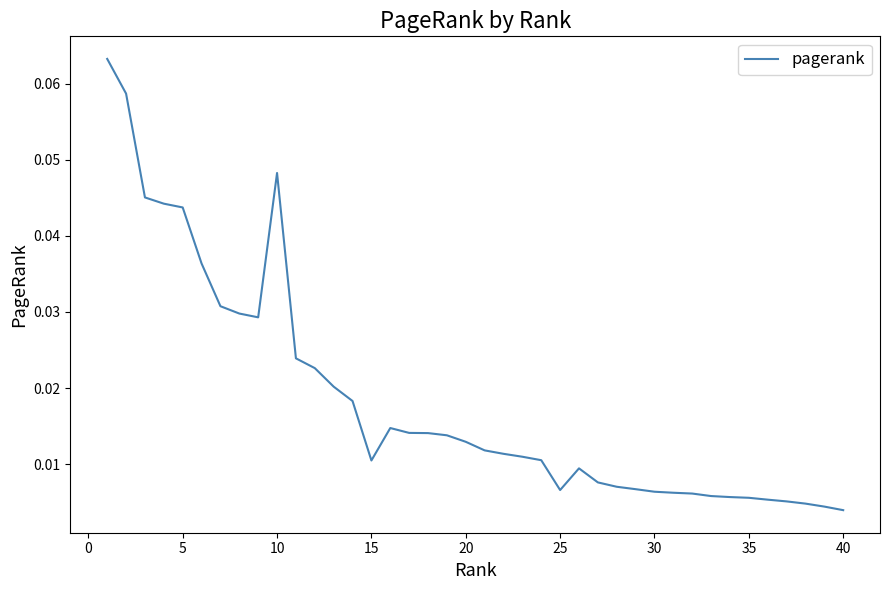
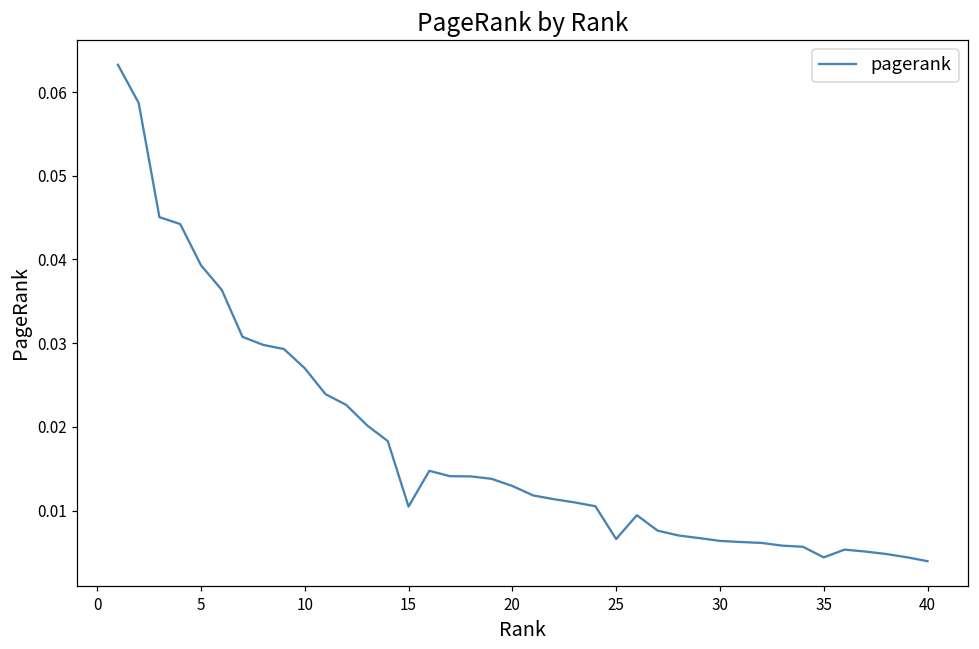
5: 0.044 -> 0.039
10: 0.048 -> 0.027
35: 0.006 -> 0.004
